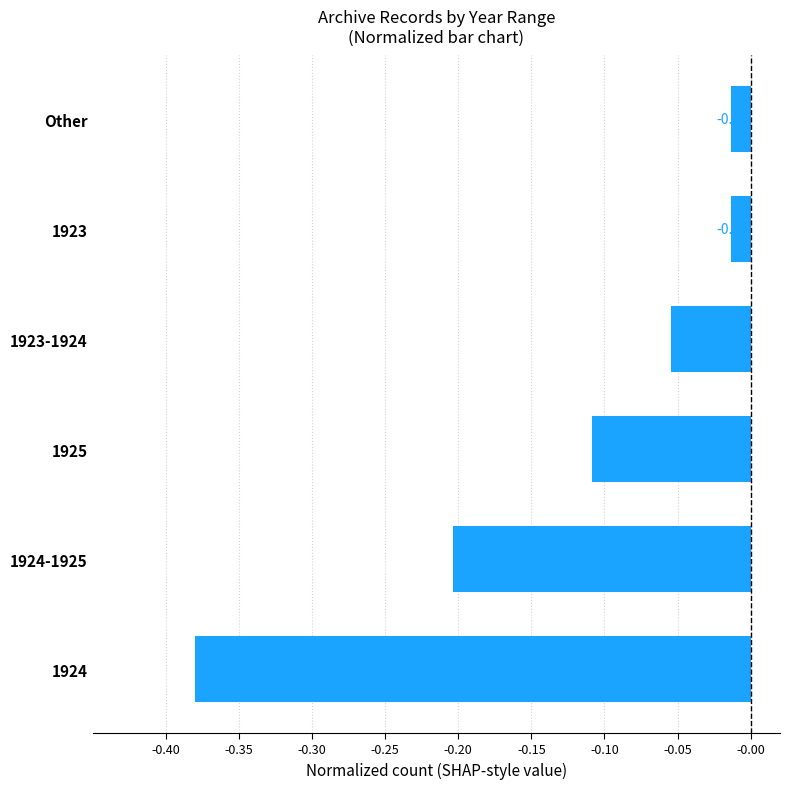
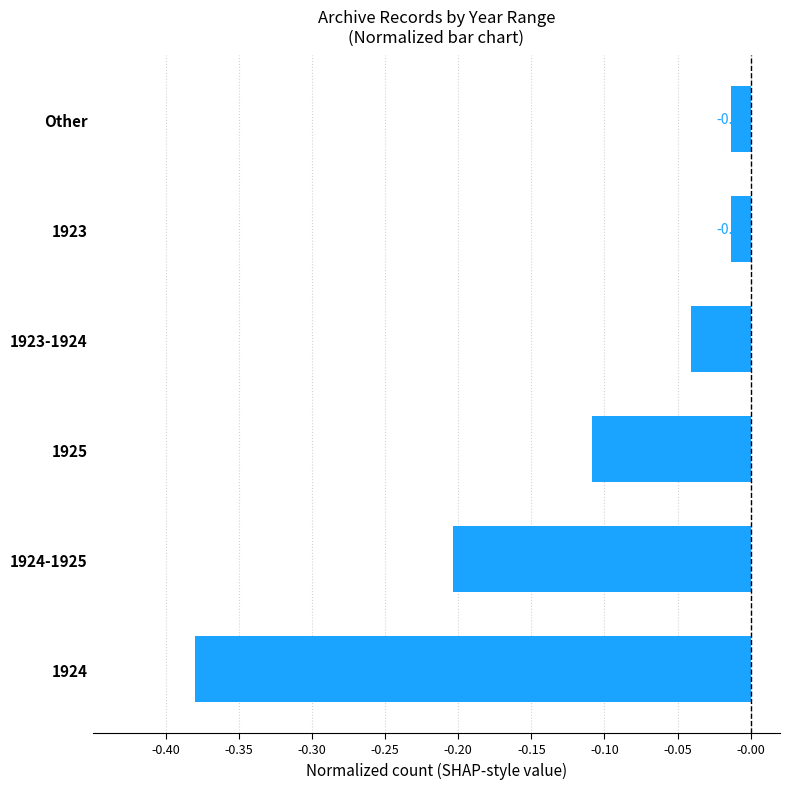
1923-1924: -0.054 -> -0.041
